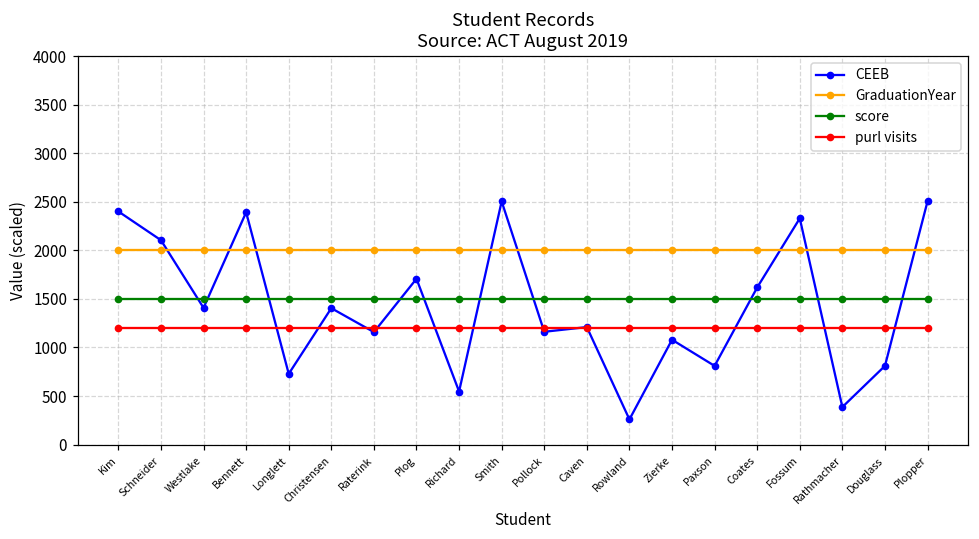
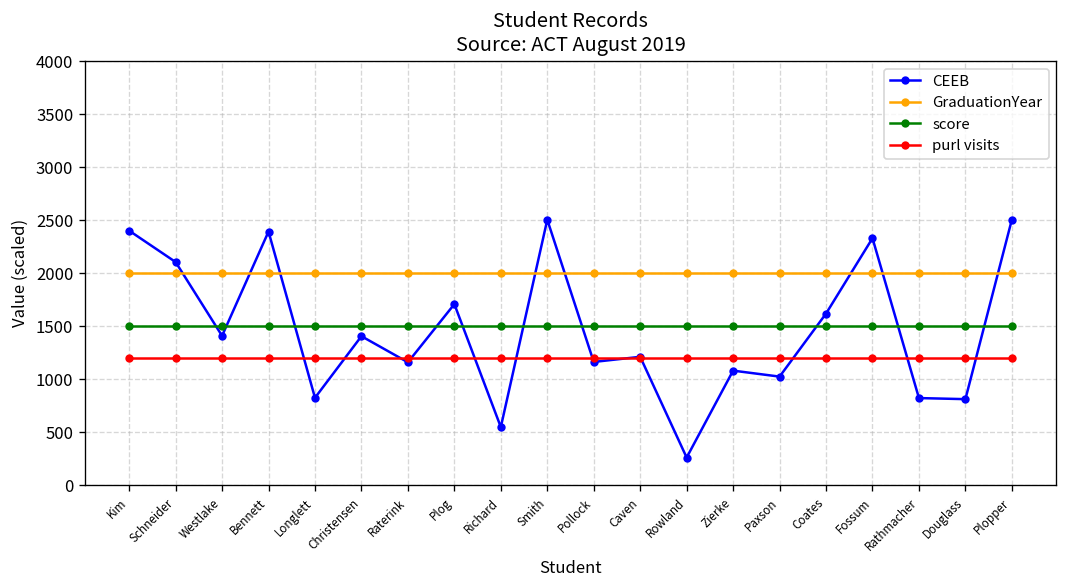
CEEB, Longlett: 700 -> 800
CEEB, Paxson: 800 -> 1000
CEEB, Rathmacher: 400 -> 800
